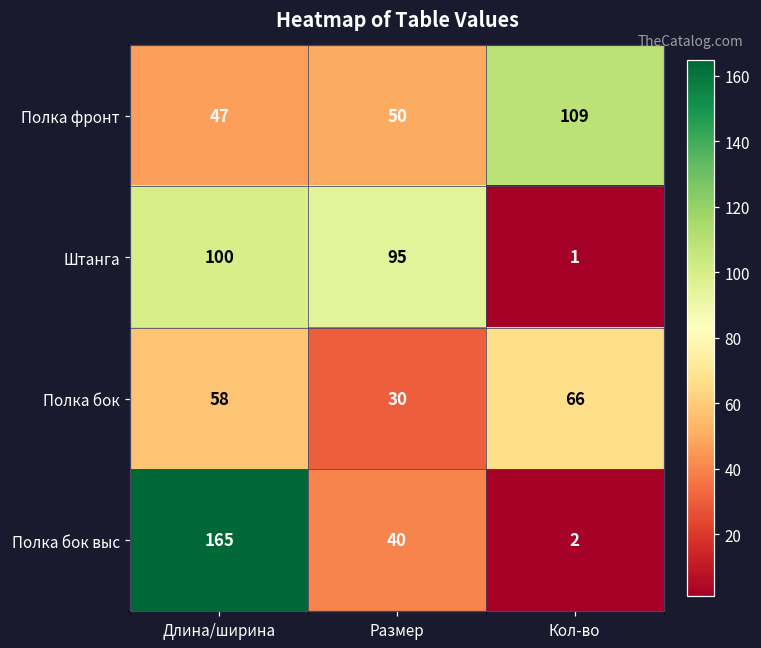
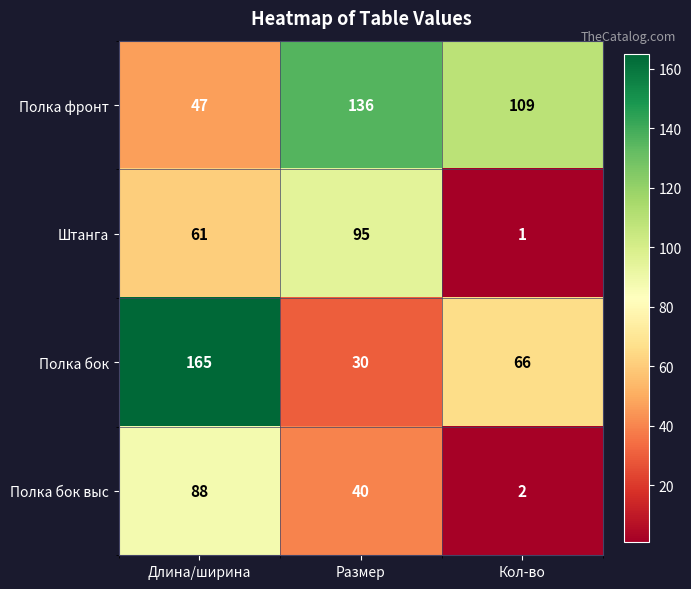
Полка фронт, Размер: 50 -> 136
Штанга, Длина/ширина: 100 -> 61
Полка бок, Длина/ширина: 58 -> 165
Полка бок выс, Длина/ширина: 165 -> 88
